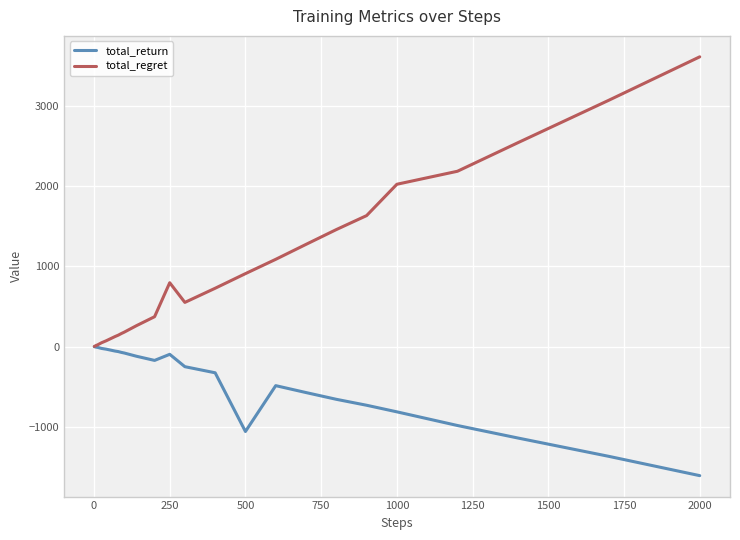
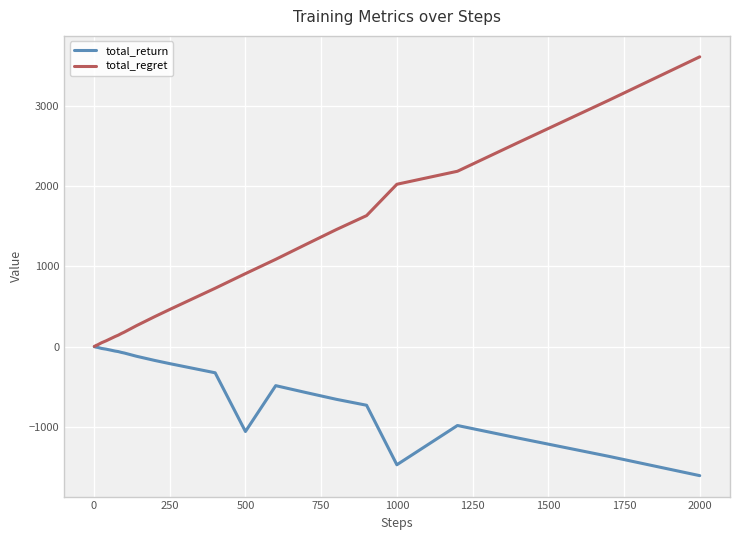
total_return, 250: -100 -> -200
total_regret, 250: 800 -> 500
total_return, 1000: -800 -> -1500
